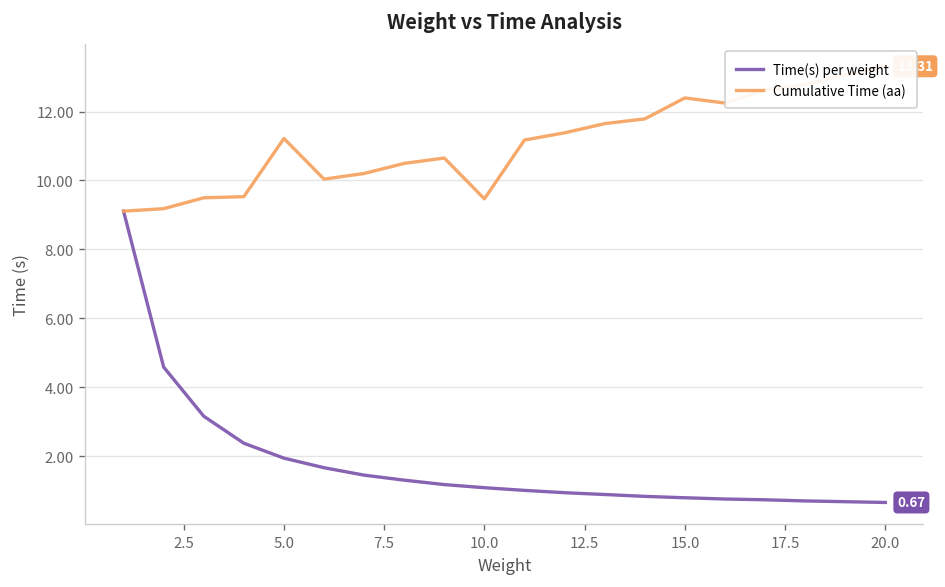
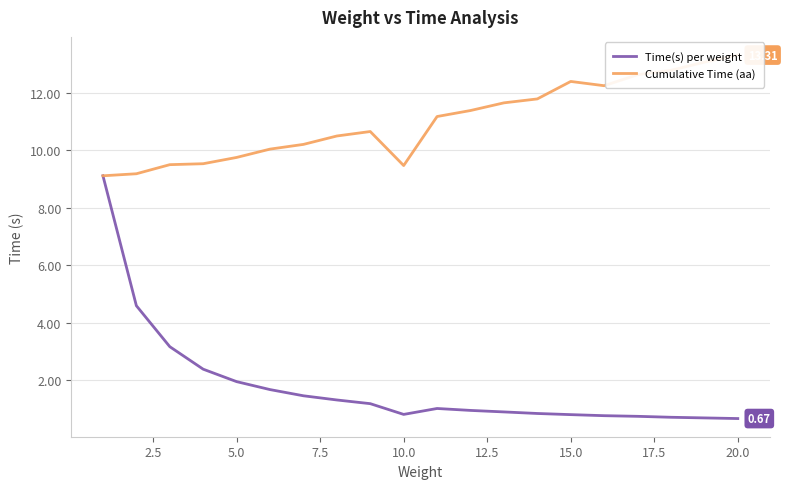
Cumulative Time (aa), 5.0: 11.2 -> 9.7
Time(s) per weight, 10.0: 1.1 -> 0.8
